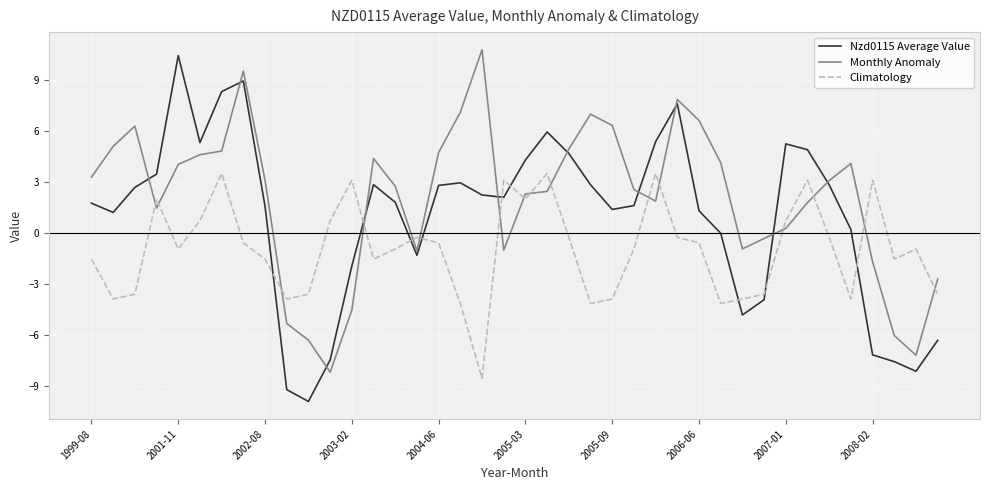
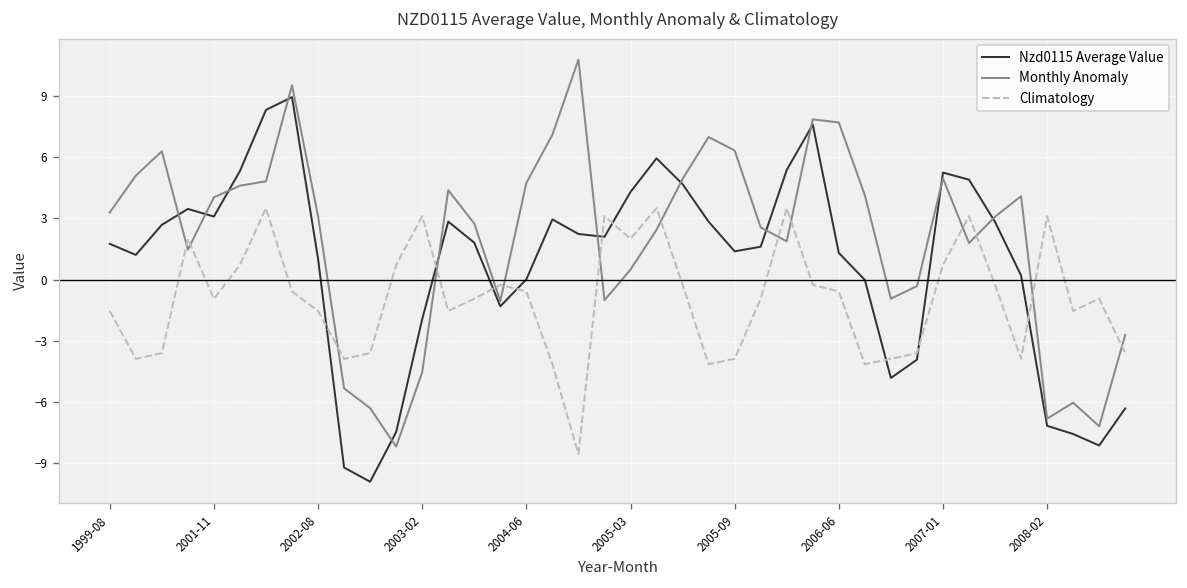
Nzd0115 Average Value, 2001-11: 10.4 -> 3.1
Nzd0115 Average Value, 2002-08: 1.6 -> 1.0
Nzd0115 Average Value, 2004-06: 2.8 -> 0.0
Monthly Anomaly, 2005-03: 2.3 -> 0.5
Monthly Anomaly, 2006-06: 6.6 -> 7.7
Monthly Anomaly, 2007-01: 0.3 -> 5.0
Monthly Anomaly, 2008-02: -1.7 -> -6.8
